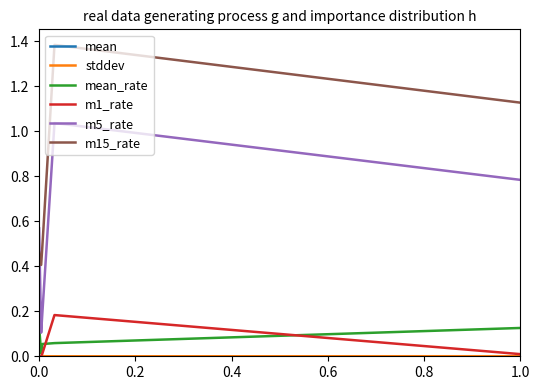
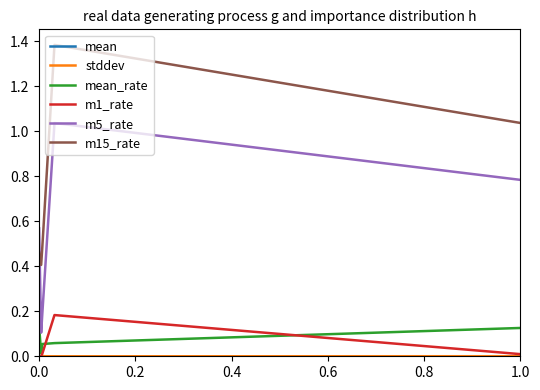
m15_rate, 1.0: 1.13 -> 1.04
